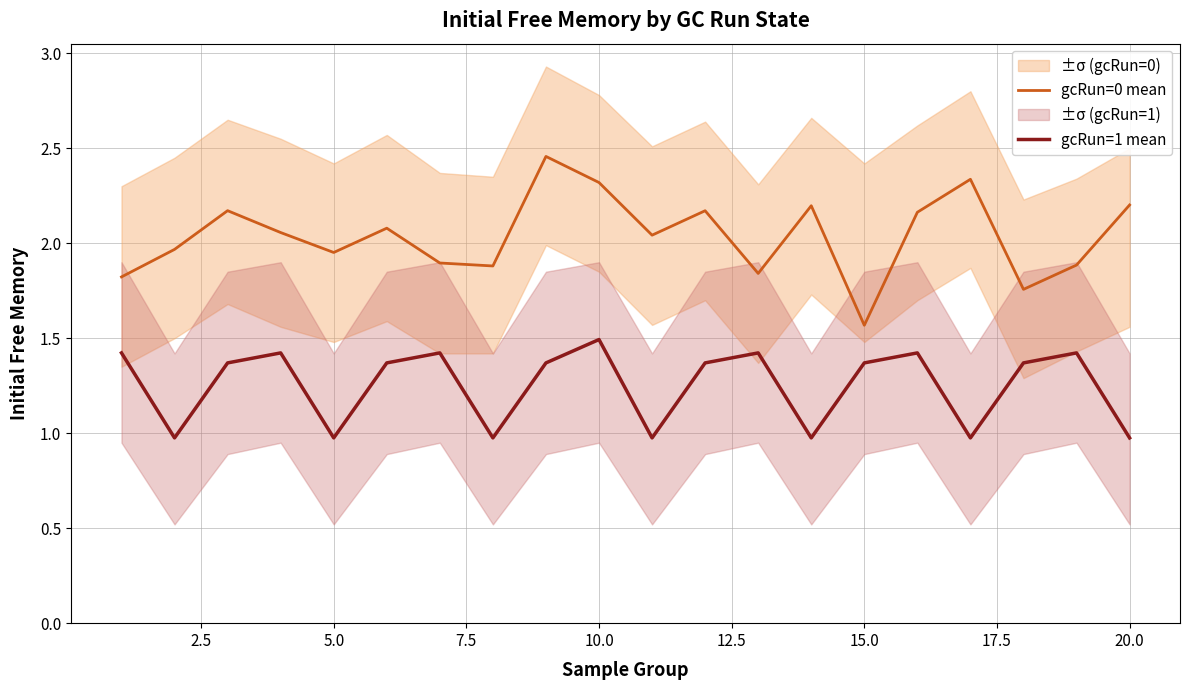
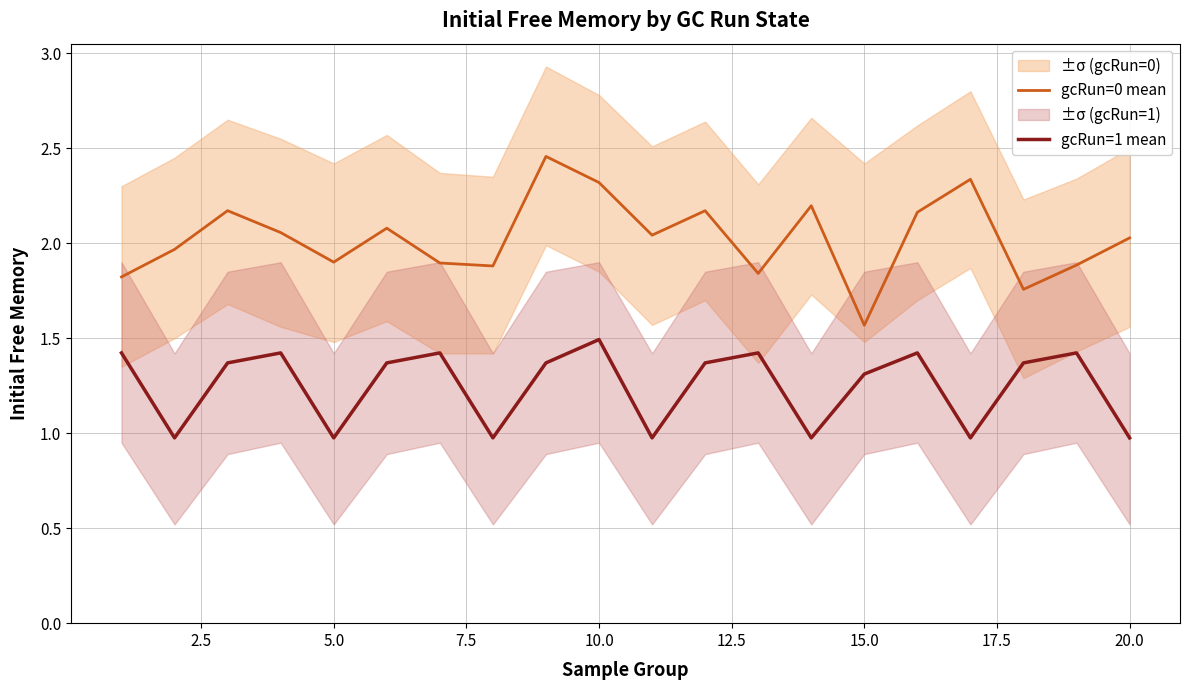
gcRun=0 mean, 5.0: 1.95 -> 1.90
gcRun=1 mean, 15.0: 1.37 -> 1.31
gcRun=0 mean, 20.0: 2.20 -> 2.03
